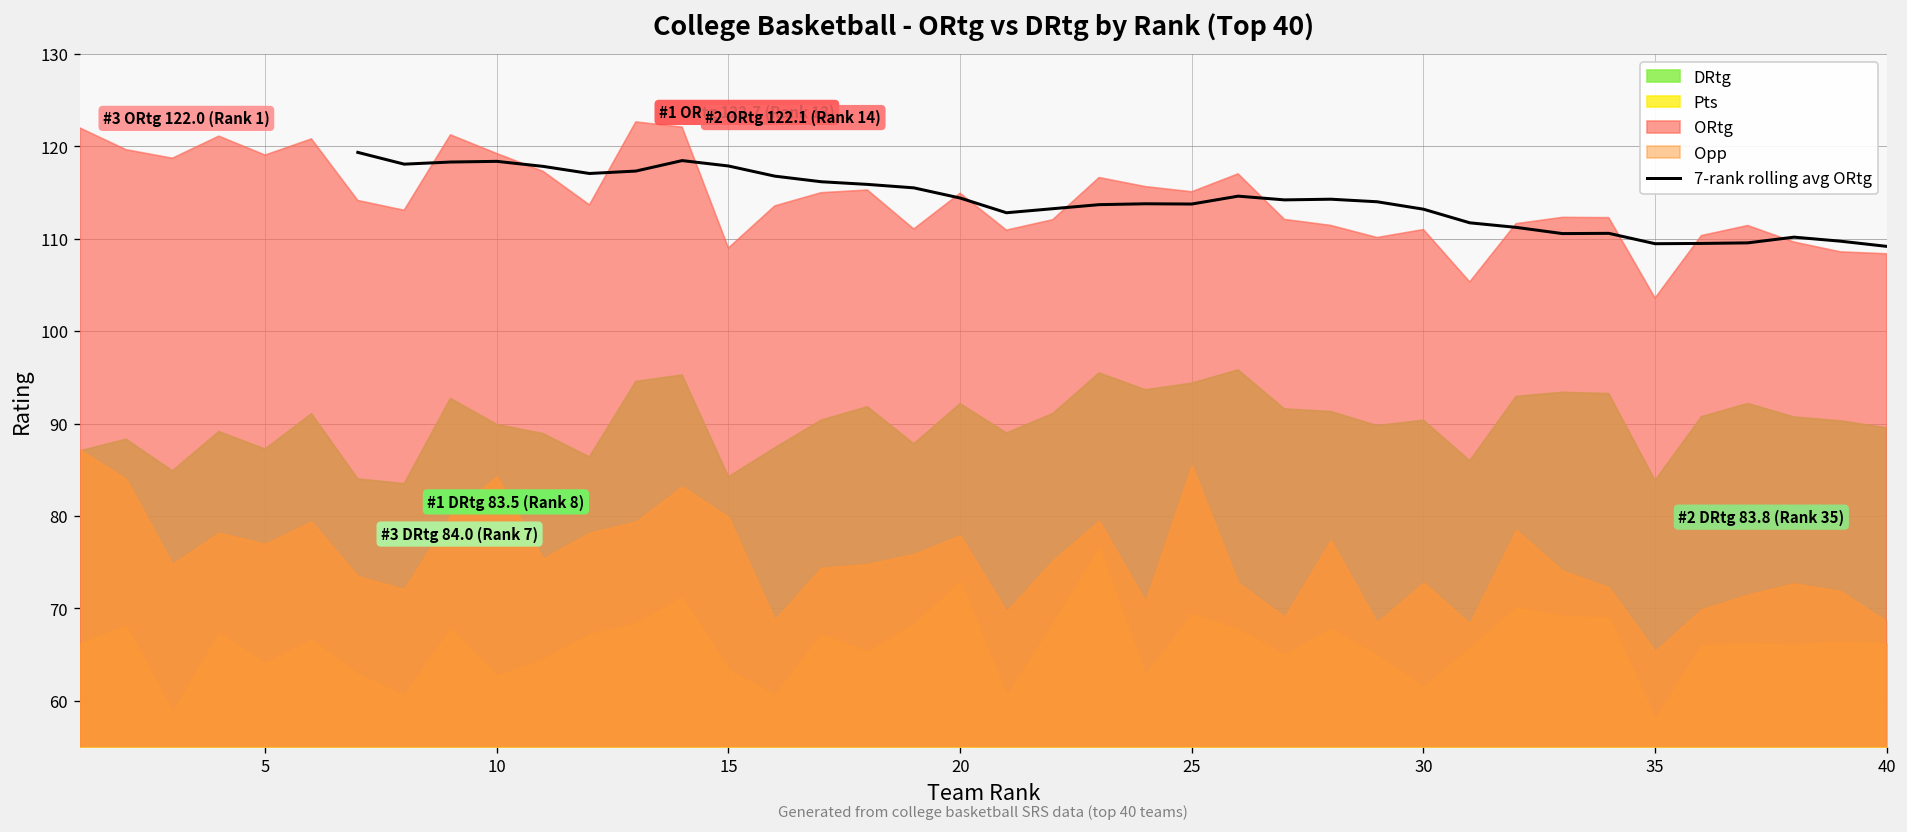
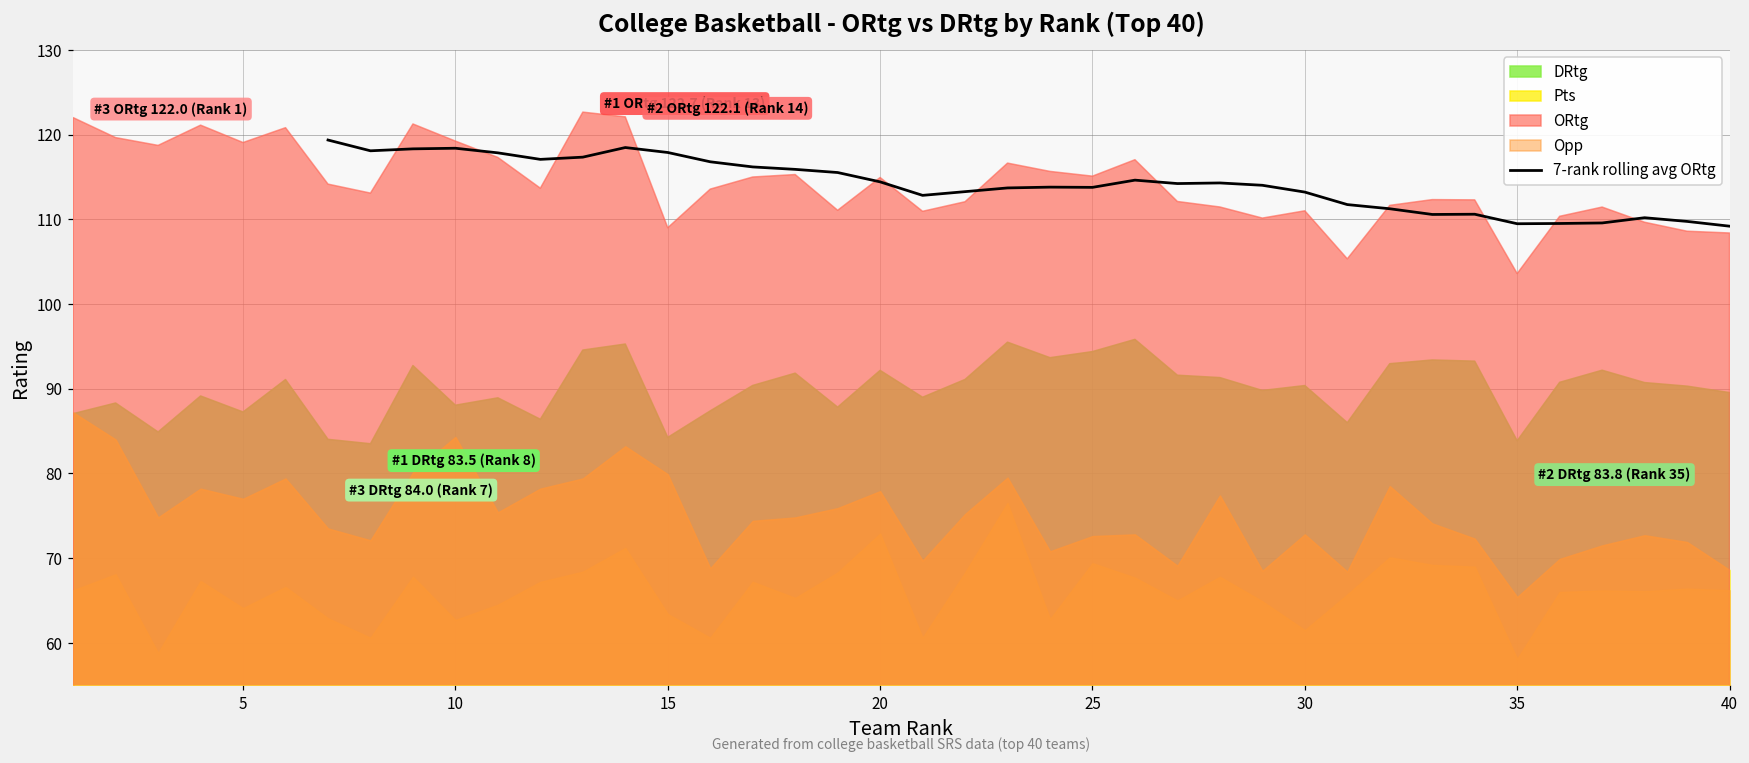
DRtg, 10: 90 -> 88
Pts, 25: 86 -> 73
